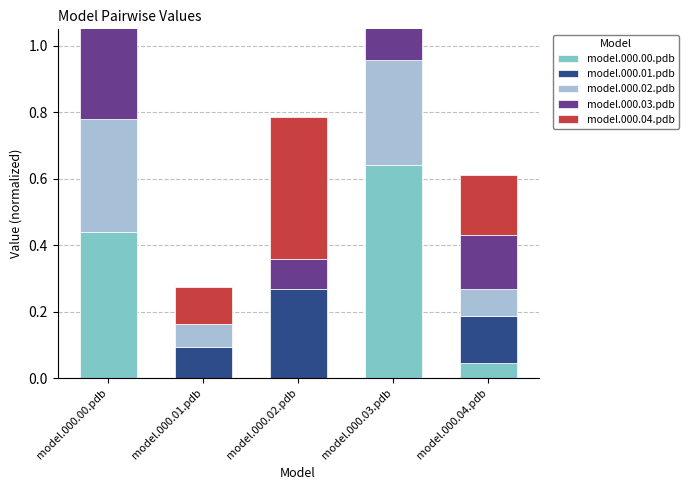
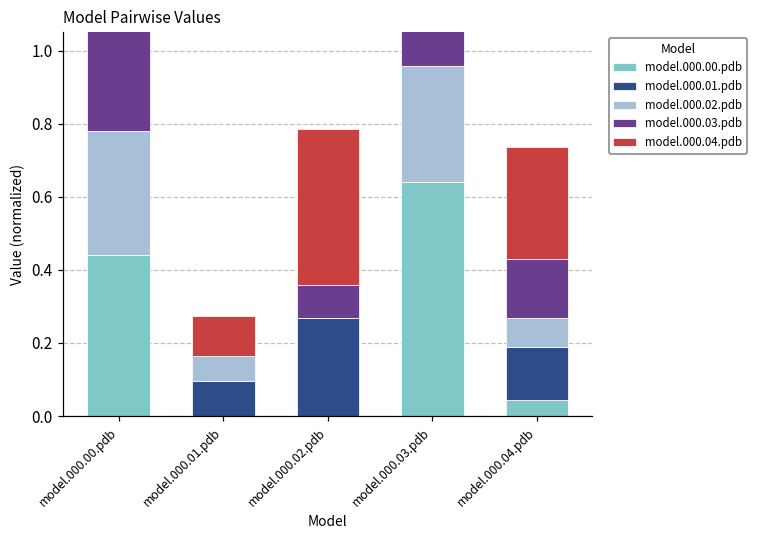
model.000.04.pdb, model.000.04.pdb: 0.18 -> 0.31
